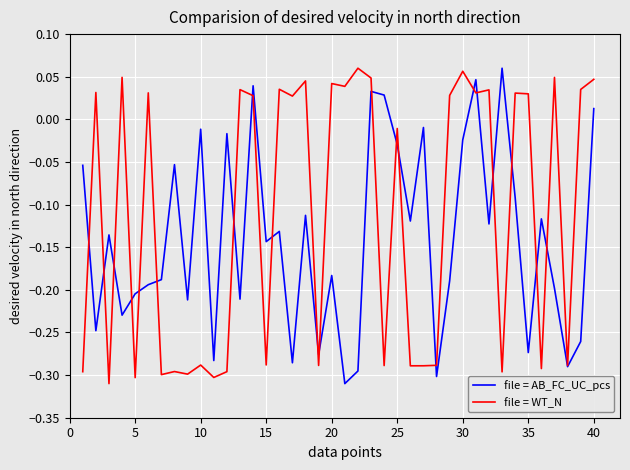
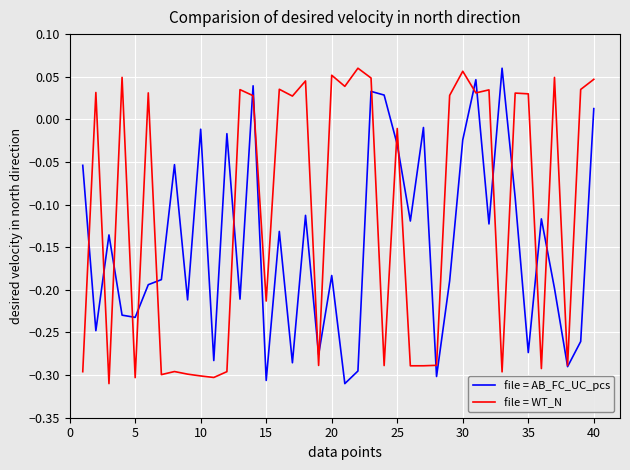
file = AB_FC_UC_pcs, 5: -0.20 -> -0.23
file = WT_N, 10: -0.29 -> -0.30
file = AB_FC_UC_pcs, 15: -0.14 -> -0.31
file = WT_N, 15: -0.29 -> -0.21
file = WT_N, 20: 0.04 -> 0.05
